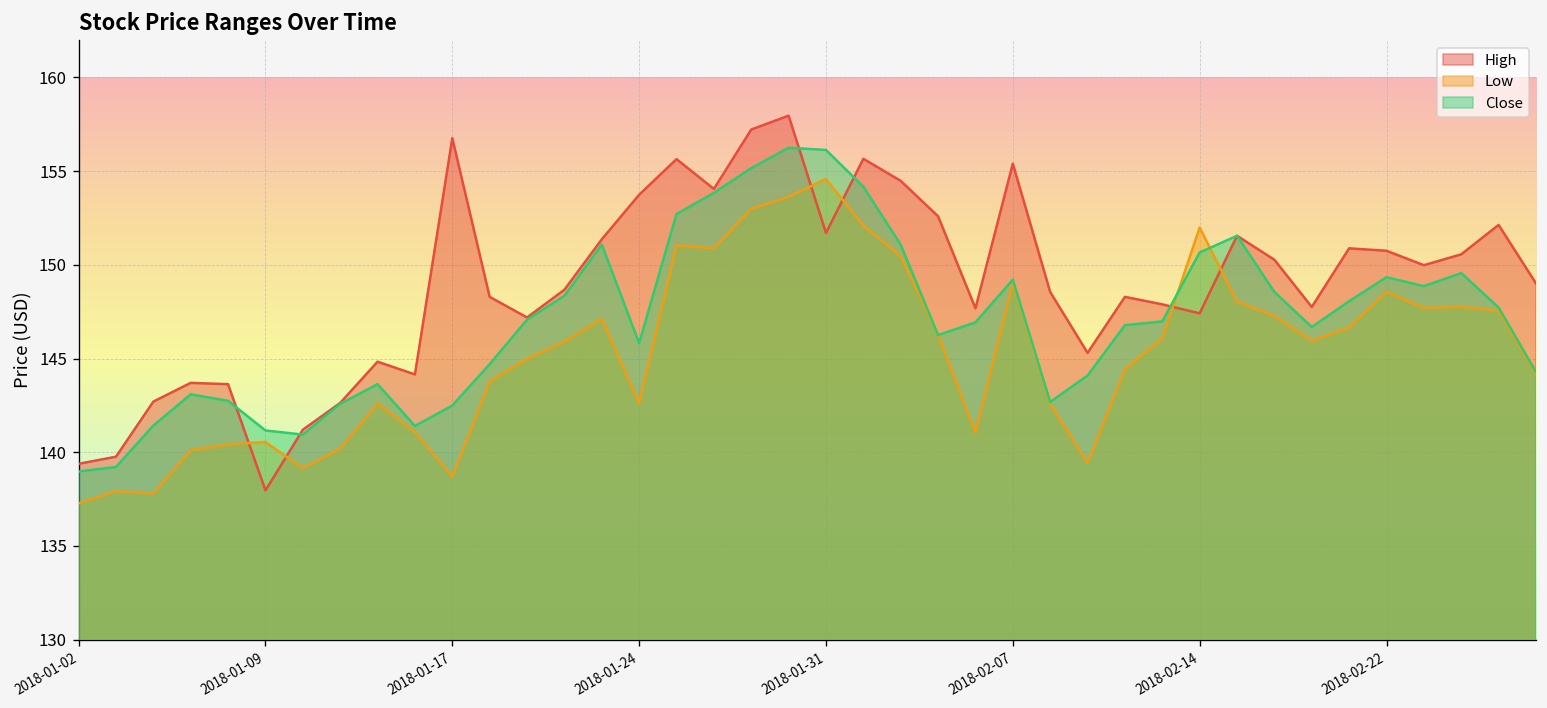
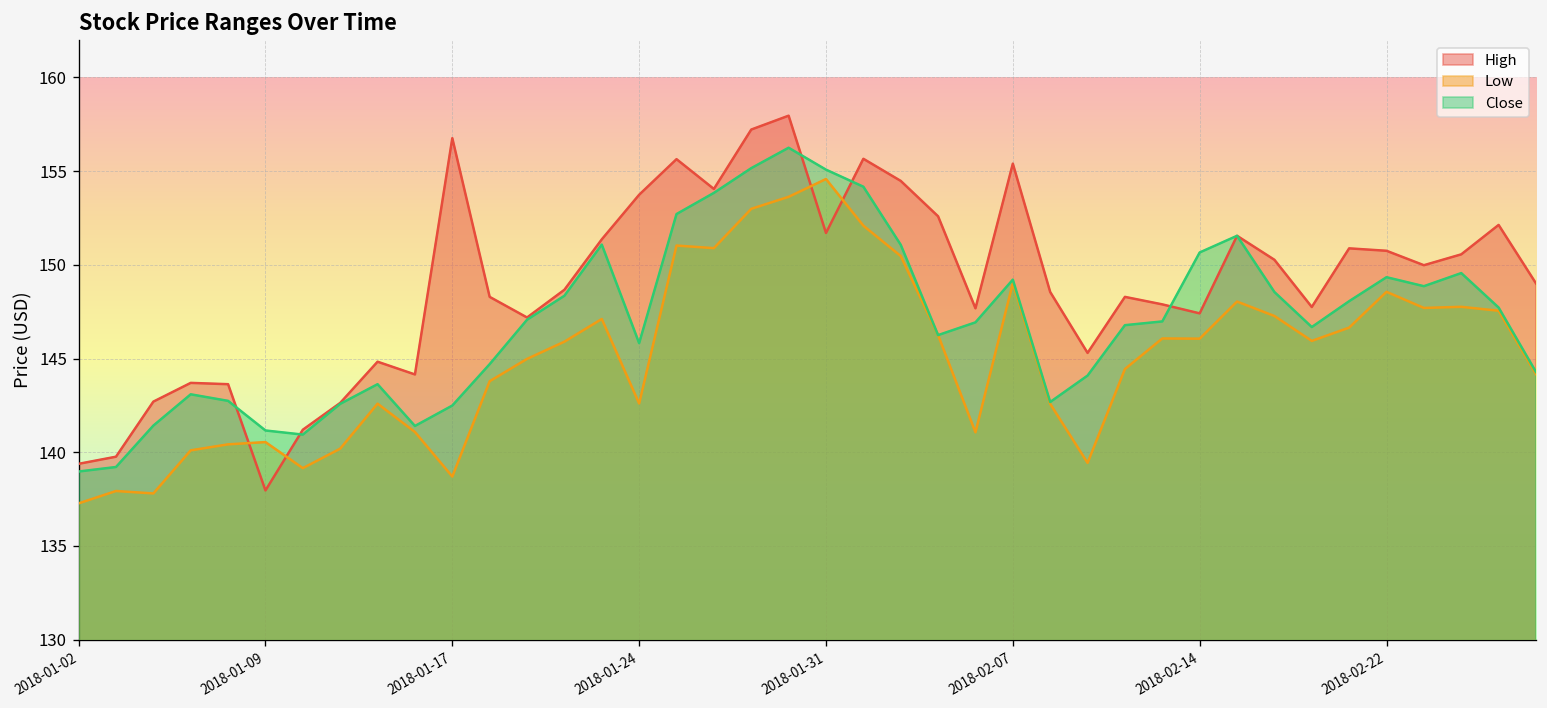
Close, 2018-01-31: 156.1 -> 155.1
Low, 2018-02-14: 152.0 -> 146.1
